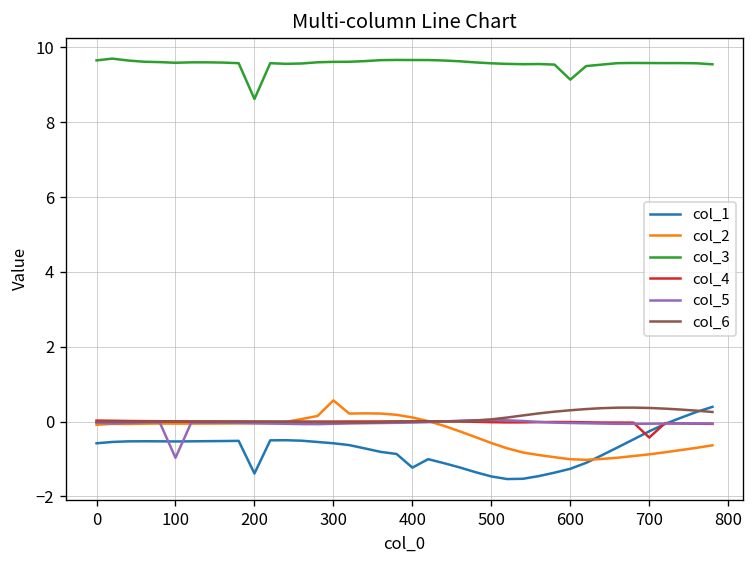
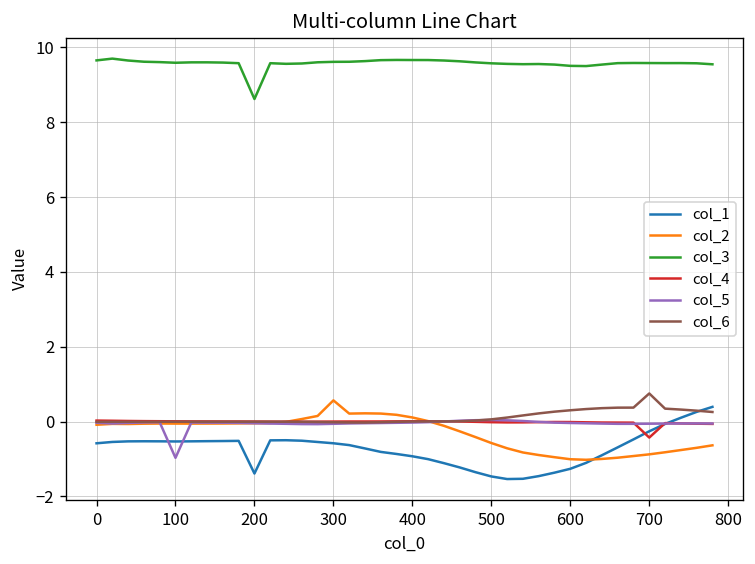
col_1, 400: -1.2 -> -0.9
col_3, 600: 9.1 -> 9.5
col_6, 700: 0.4 -> 0.8
